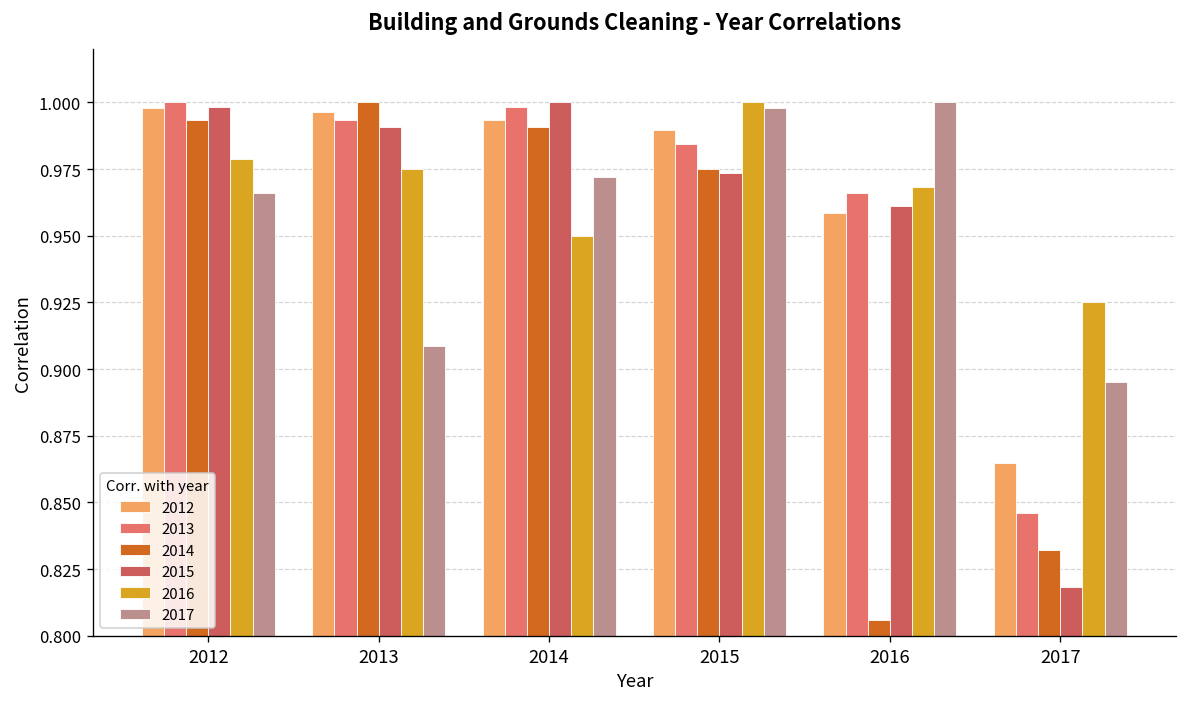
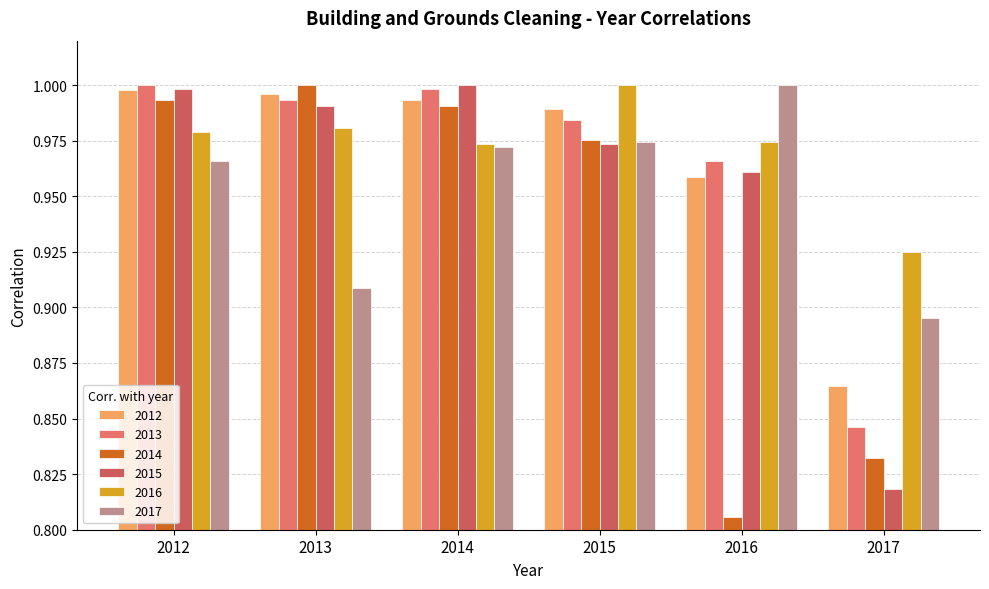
2016, 2013: 0.975 -> 0.981
2016, 2014: 0.950 -> 0.974
2017, 2015: 0.998 -> 0.974
2016, 2016: 0.968 -> 0.974
